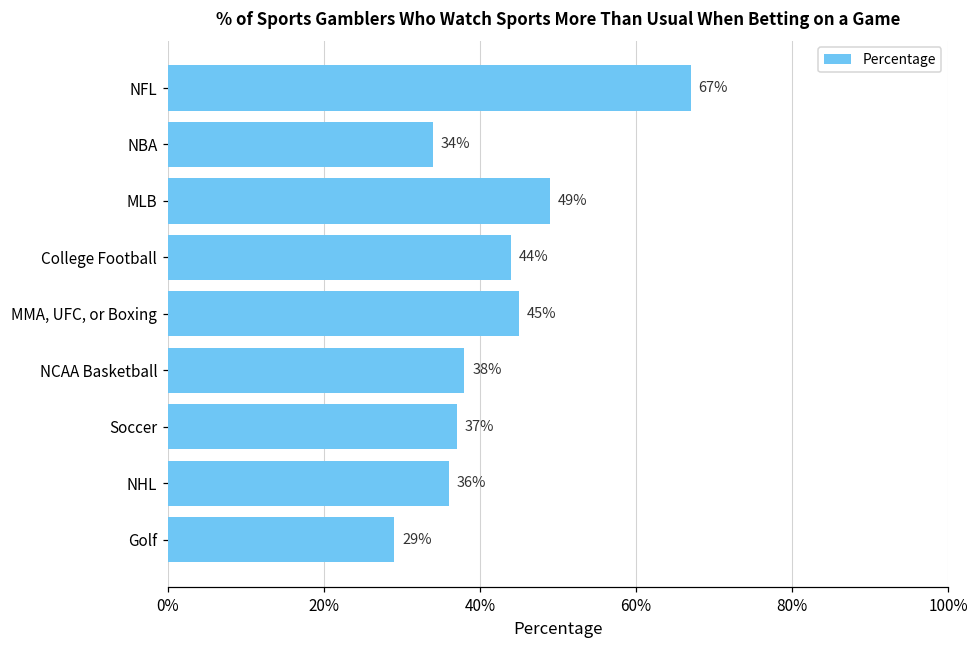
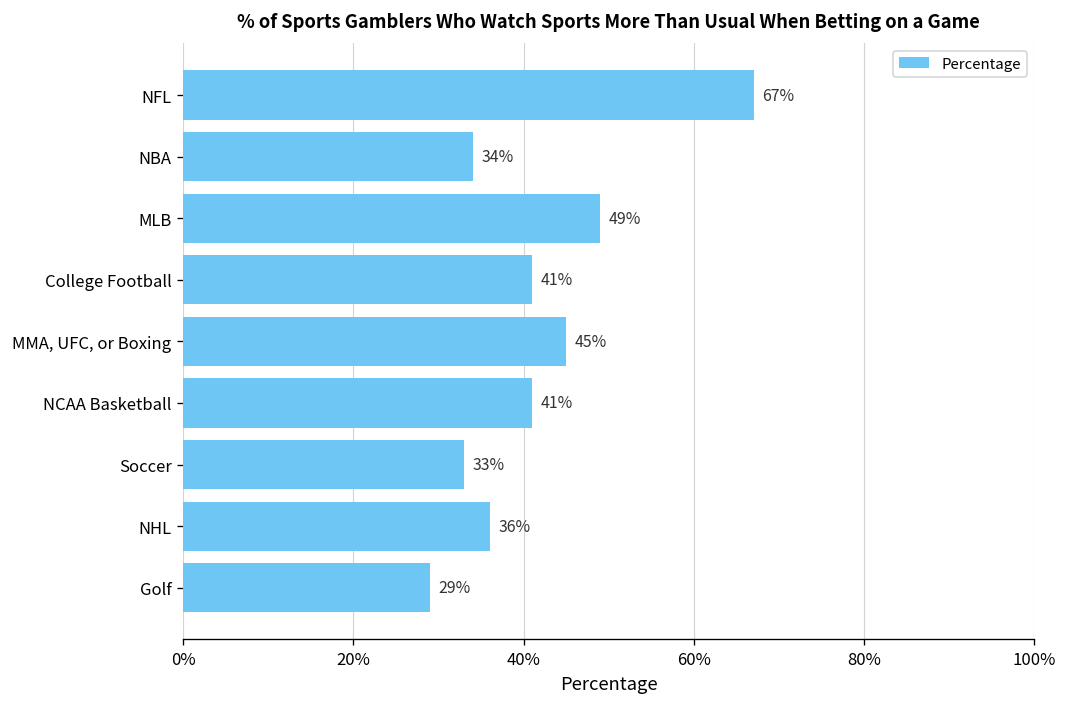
College Football: 44% -> 41%
NCAA Basketball: 38% -> 41%
Soccer: 37% -> 33%
